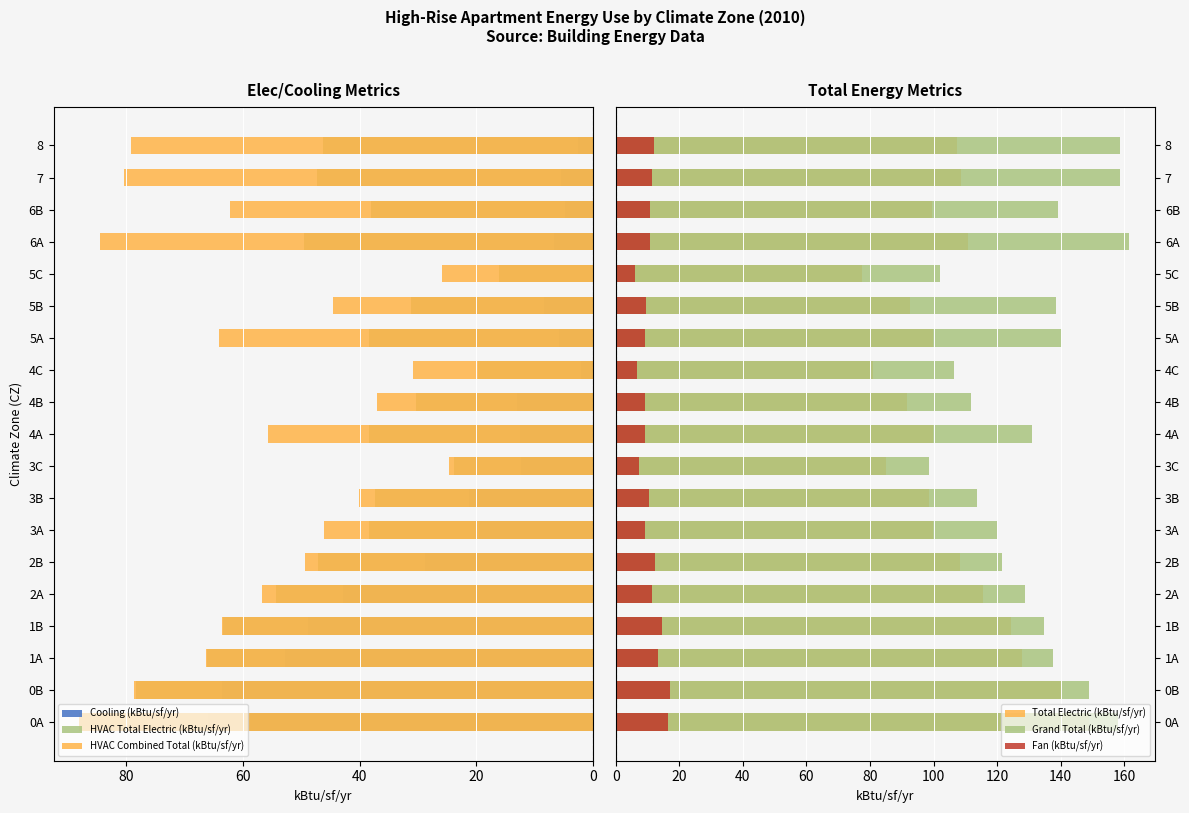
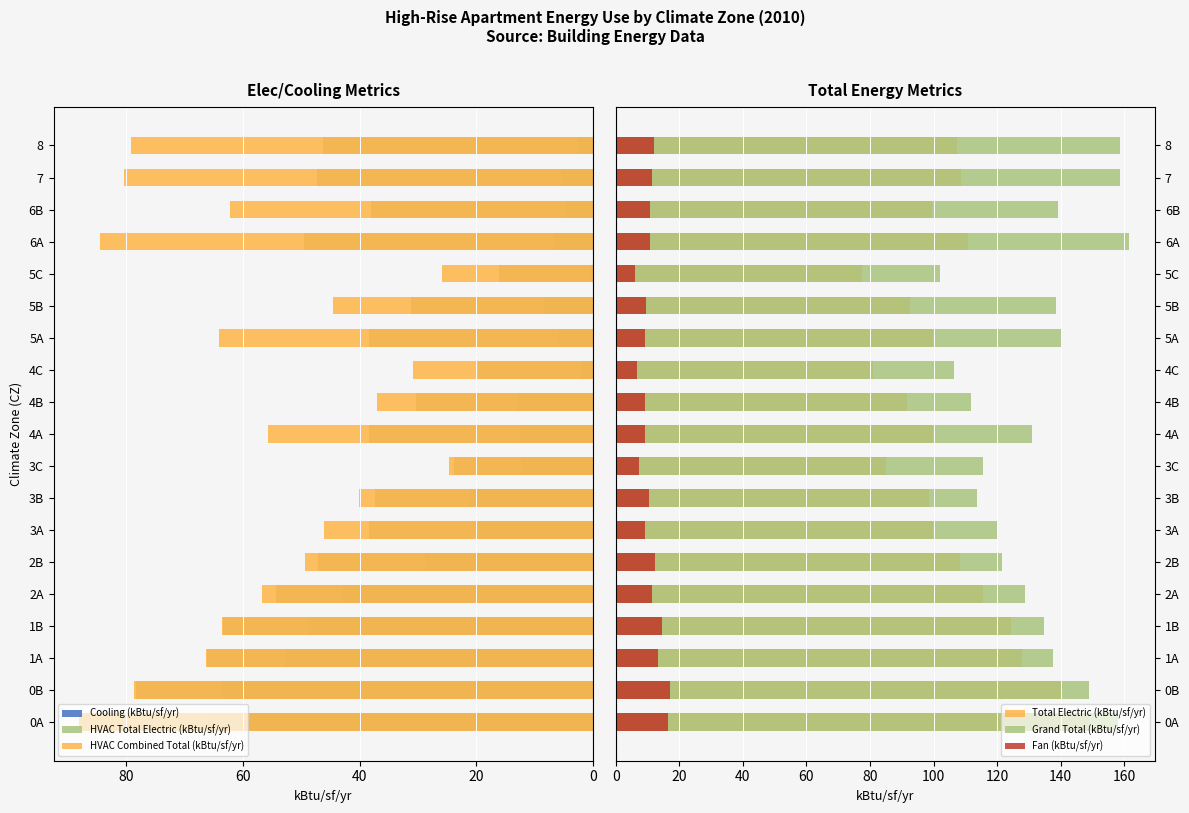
Total Energy Metrics, Grand Total (kBtu/sf/yr), 3C: 99 -> 116
